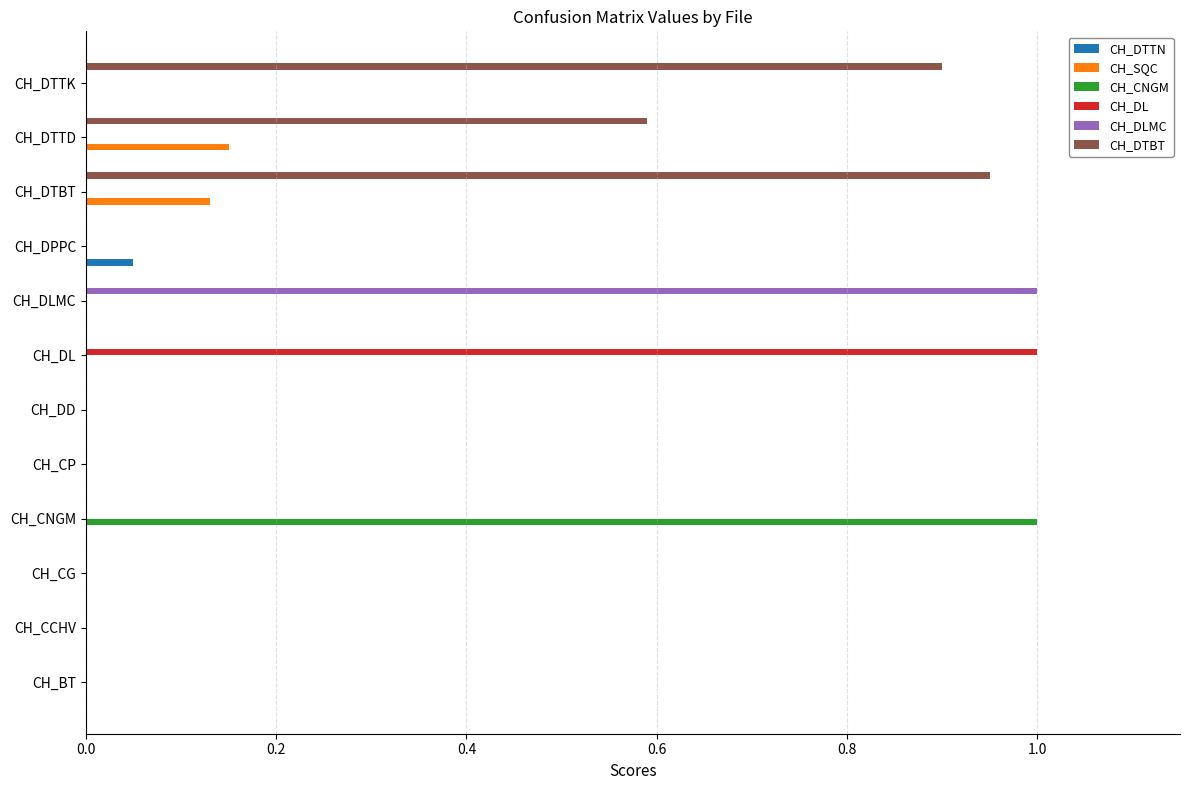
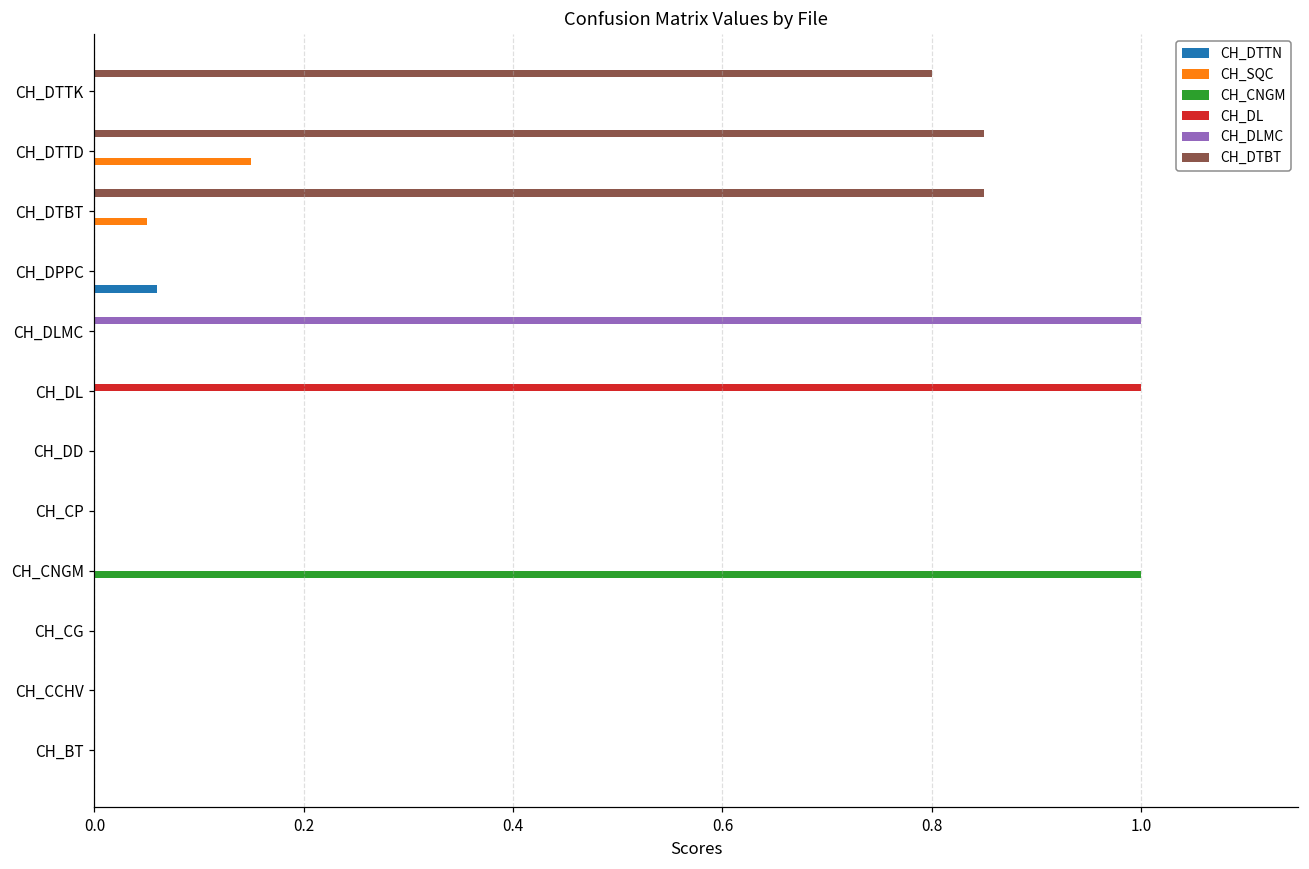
CH_DTBT, CH_DTTK: 0.9 -> 0.8
CH_DTBT, CH_DTTD: 0.59 -> 0.85
CH_DTBT, CH_DTBT: 0.95 -> 0.85
CH_SQC, CH_DTBT: 0.13 -> 0.05
CH_DTTN, CH_DPPC: 0.05 -> 0.06
